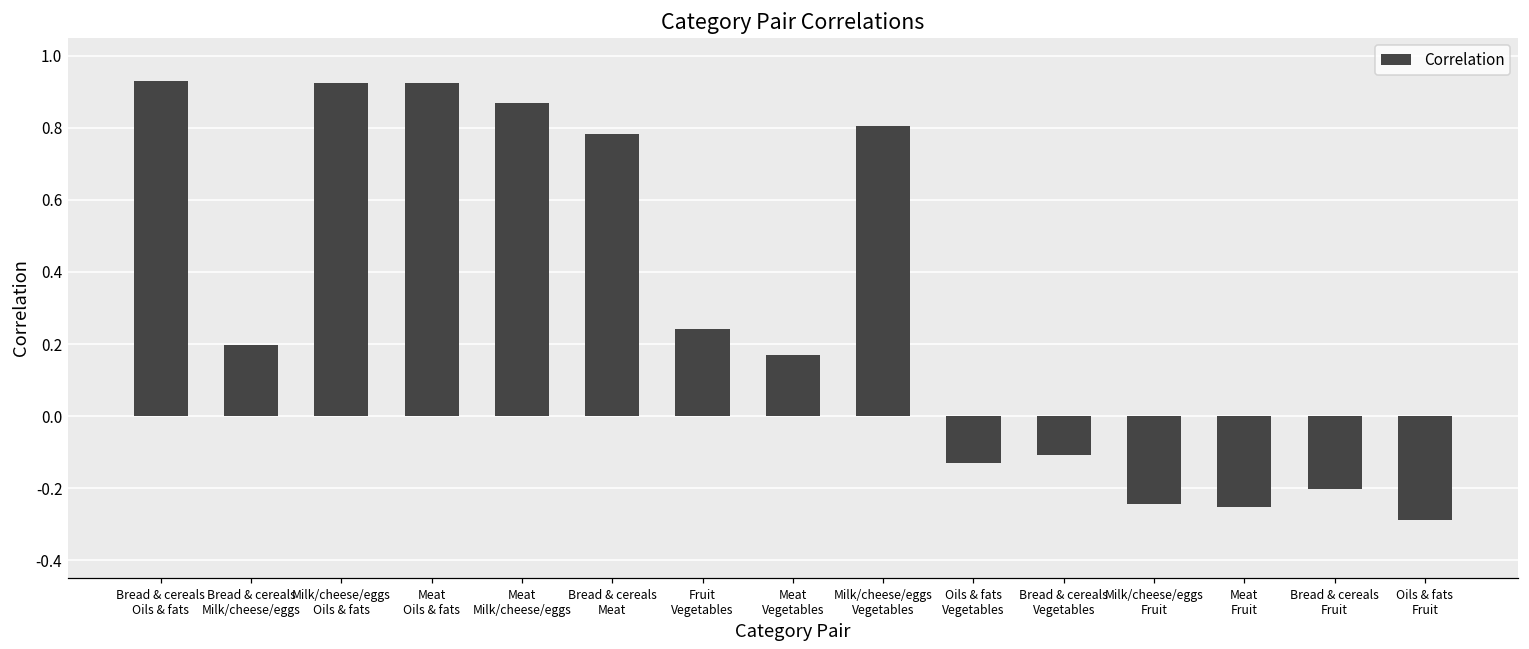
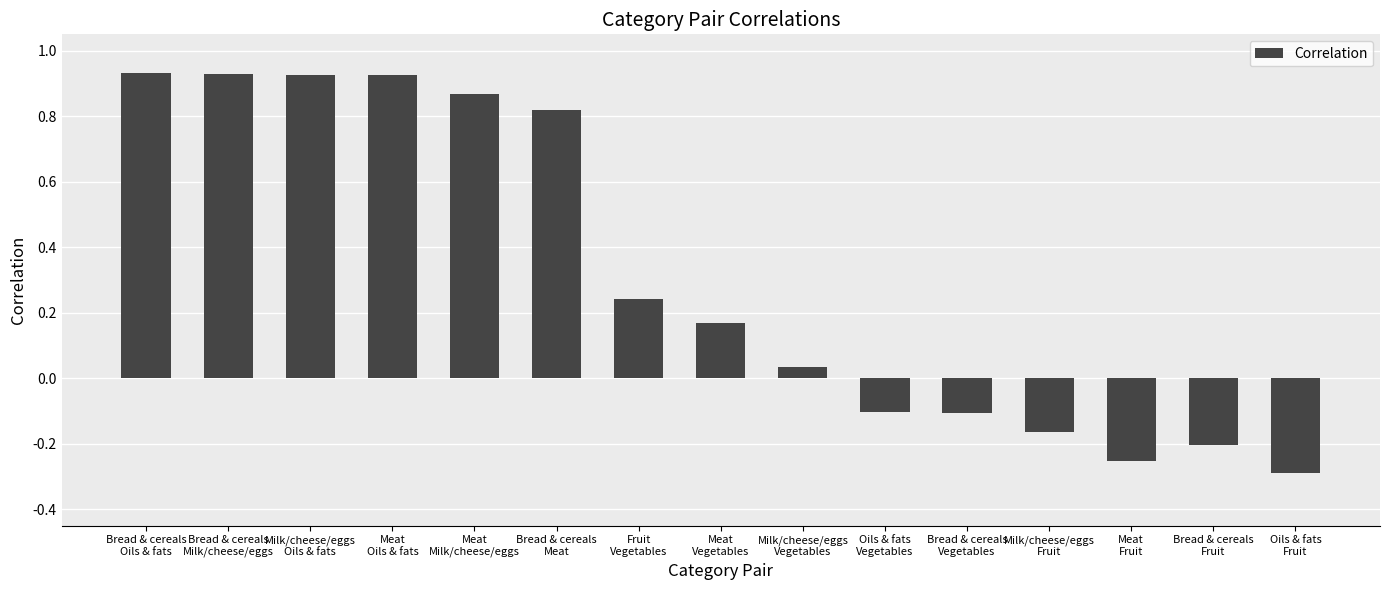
Bread & cereals Milk/cheese/eggs: 0.20 -> 0.93
Bread & cereals Meat: 0.78 -> 0.82
Milk/cheese/eggs Vegetables: 0.80 -> 0.03
Oils & fats Vegetables: -0.13 -> -0.10
Milk/cheese/eggs Fruit: -0.24 -> -0.16
